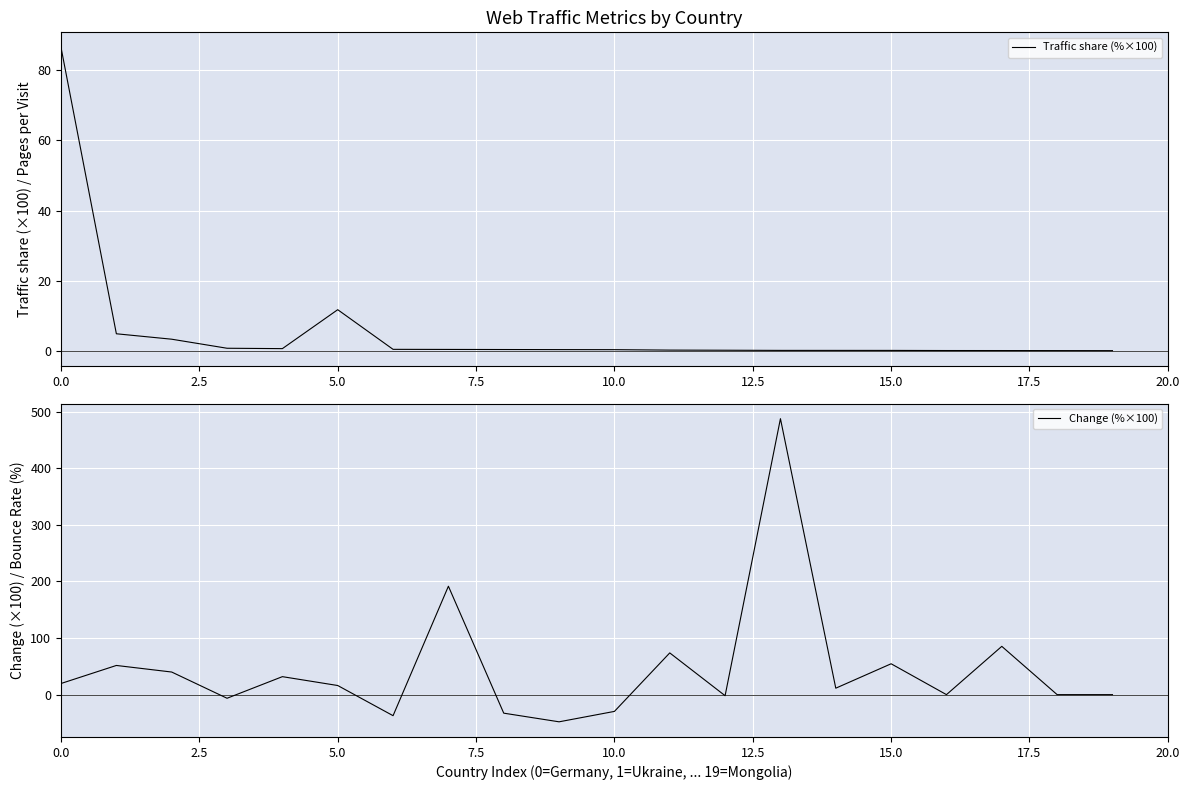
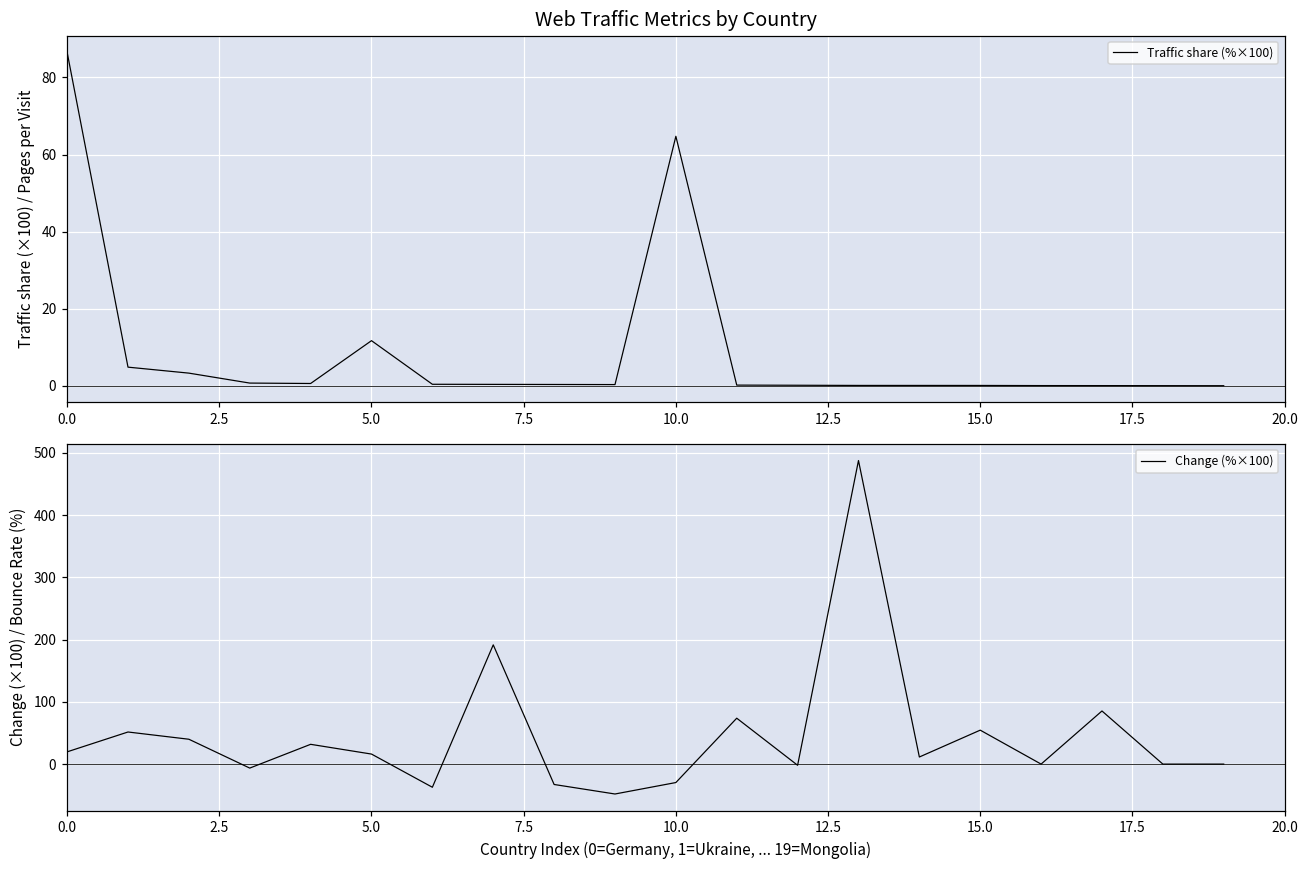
Web Traffic Metrics by Country, 10.0: 0 -> 65
